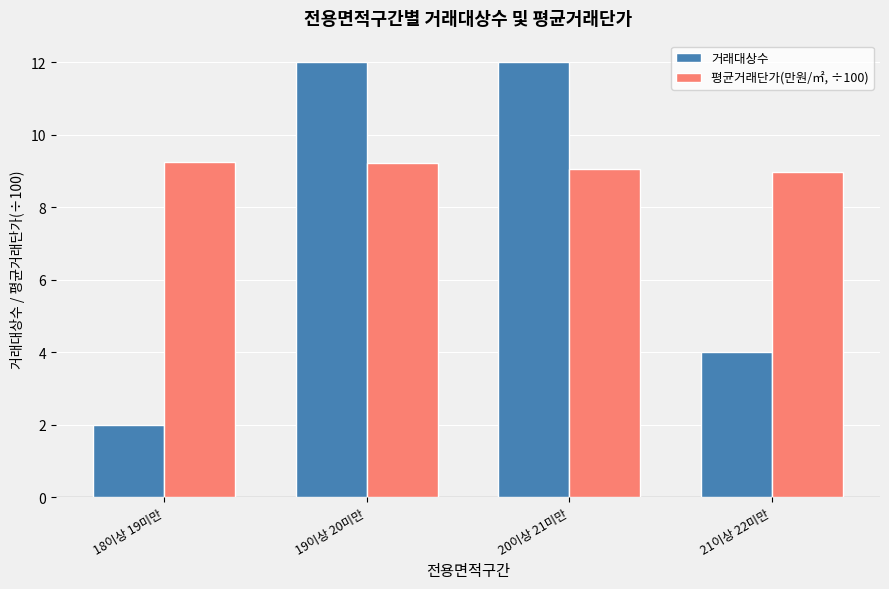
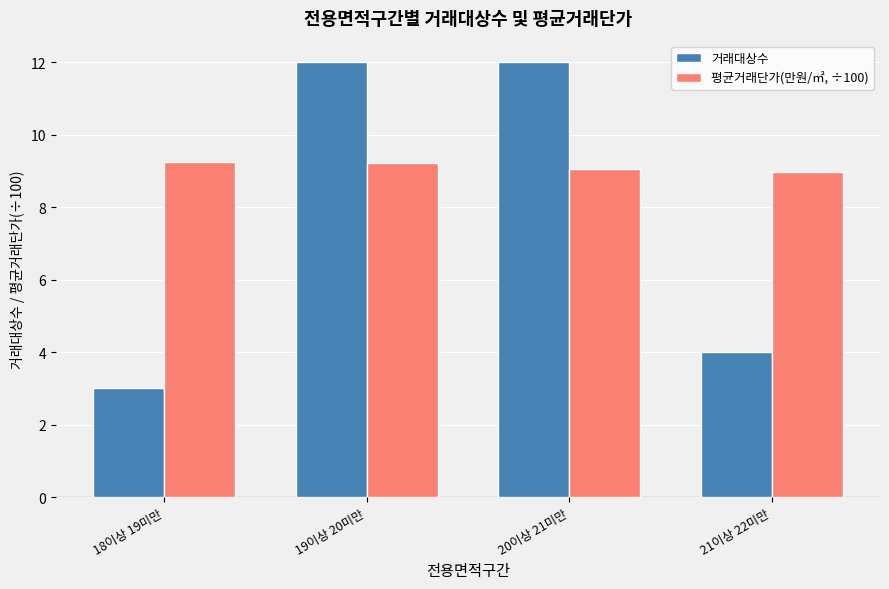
거래대상수, 18이상 19미만: 2 -> 3
